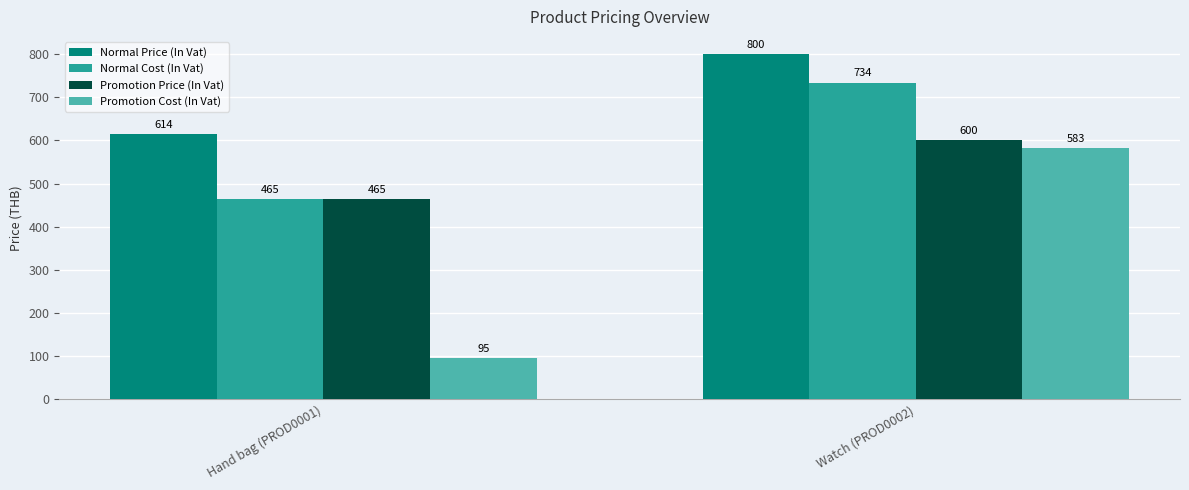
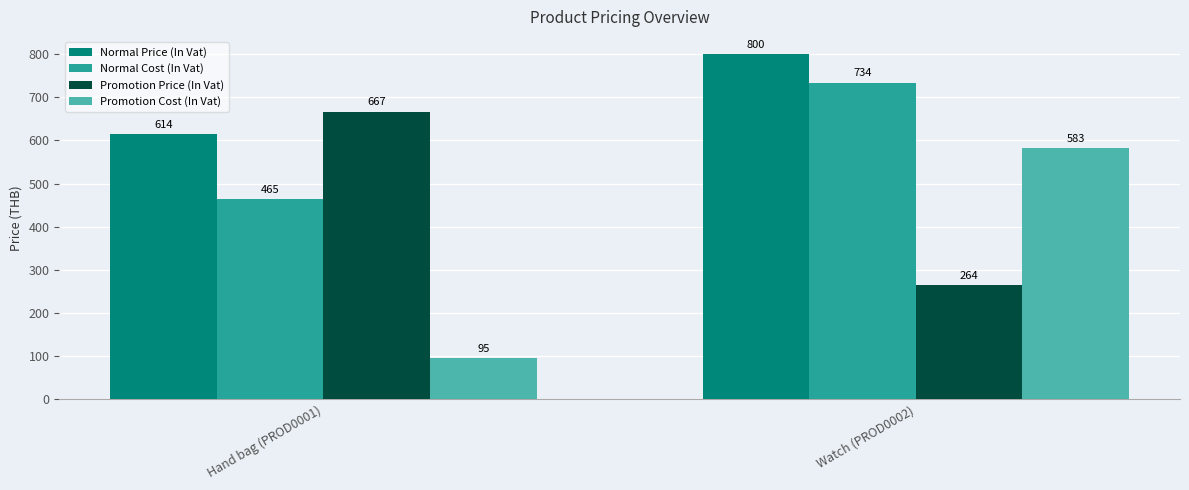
Promotion Price (In Vat), Hand bag (PROD0001): 465 -> 667
Promotion Price (In Vat), Watch (PROD0002): 600 -> 264
